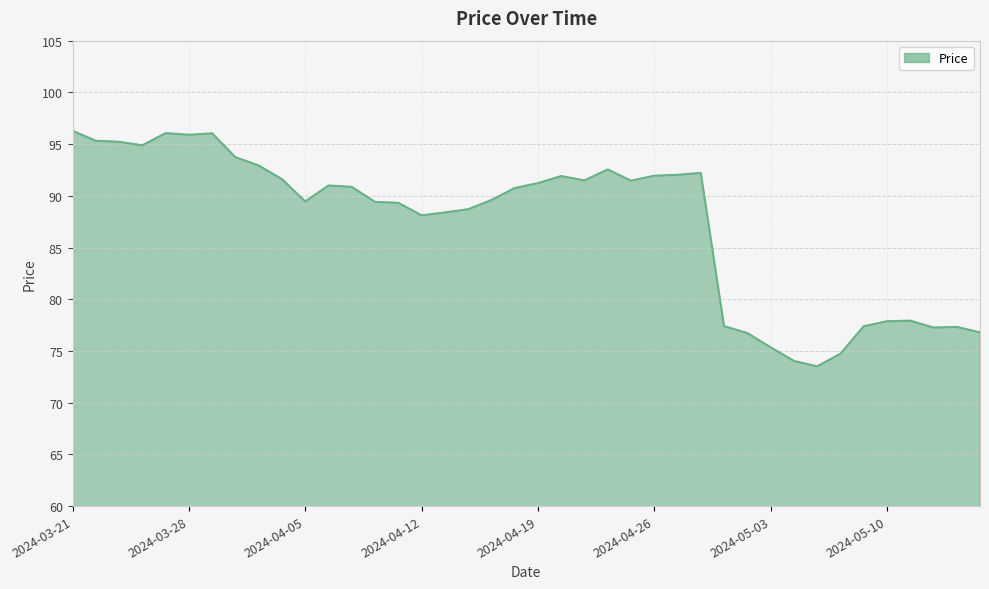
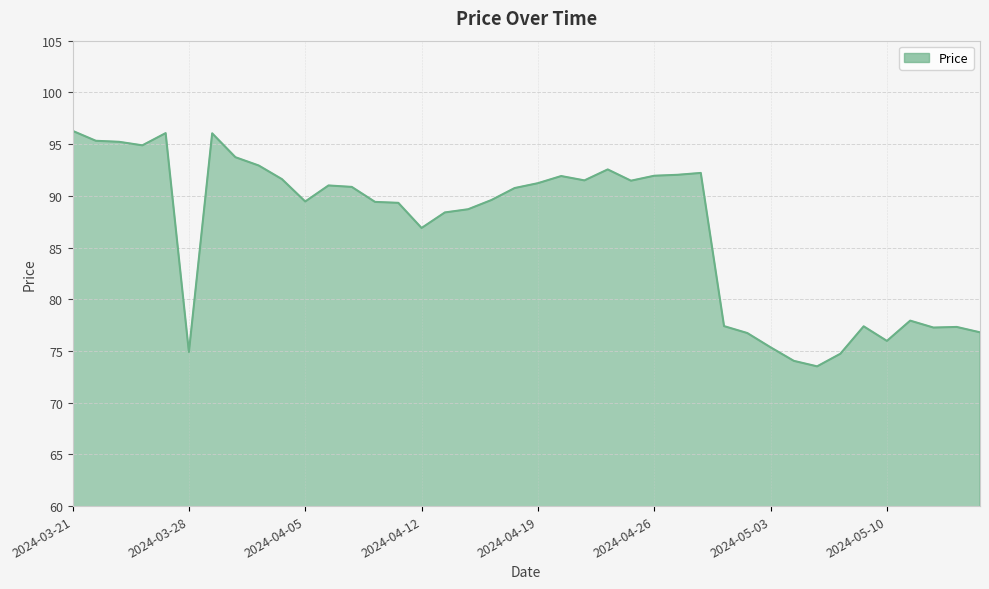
2024-03-28: 95.9 -> 74.9
2024-04-12: 88.1 -> 86.9
2024-05-10: 77.9 -> 76.0
